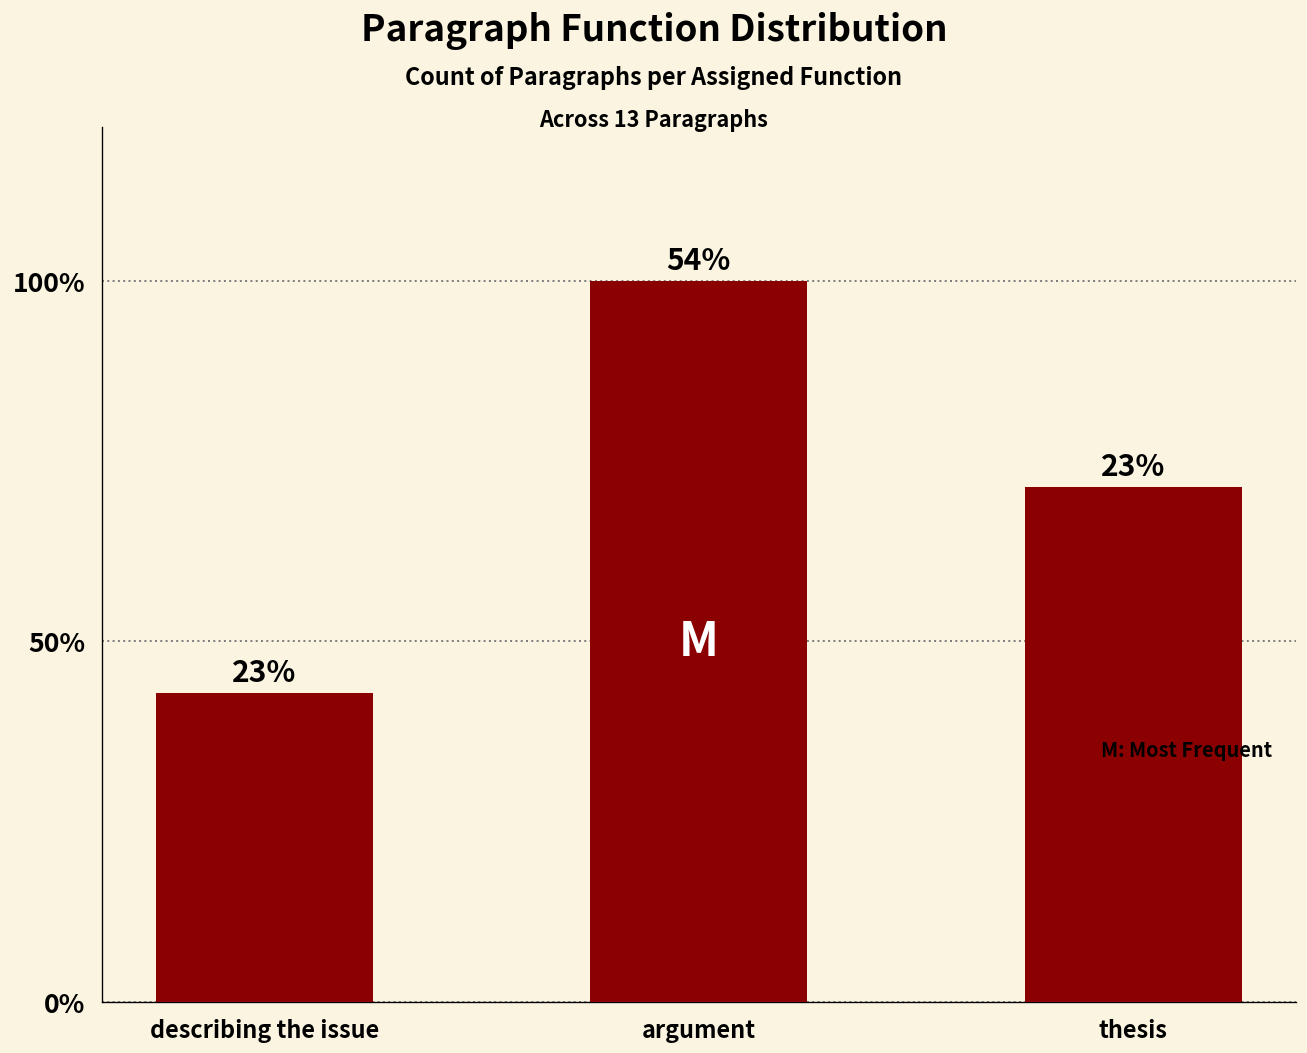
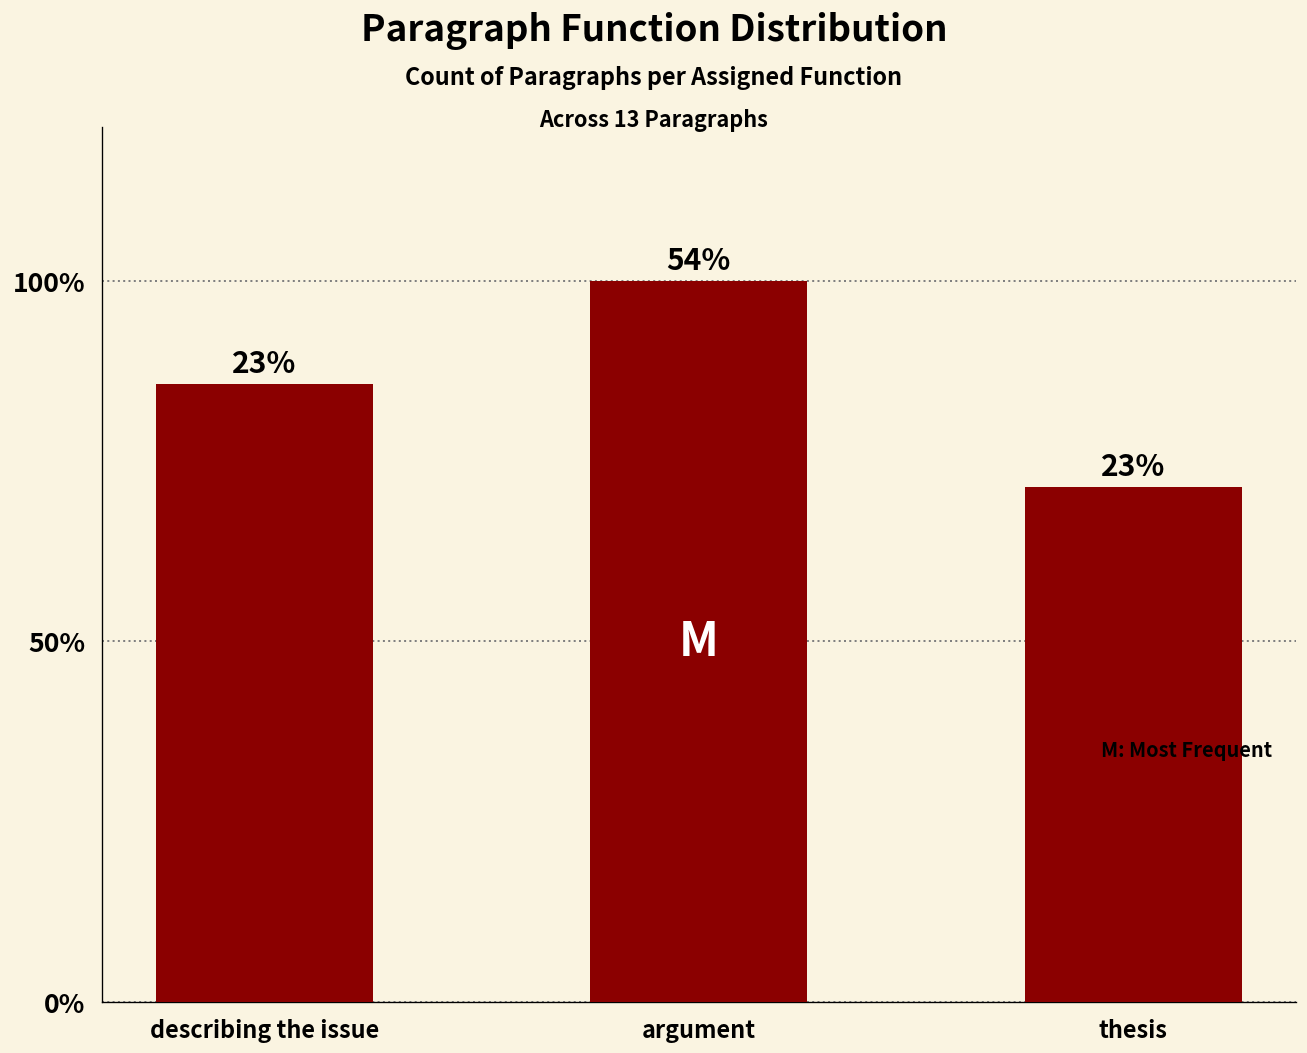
describing the issue: 43% -> 86%
